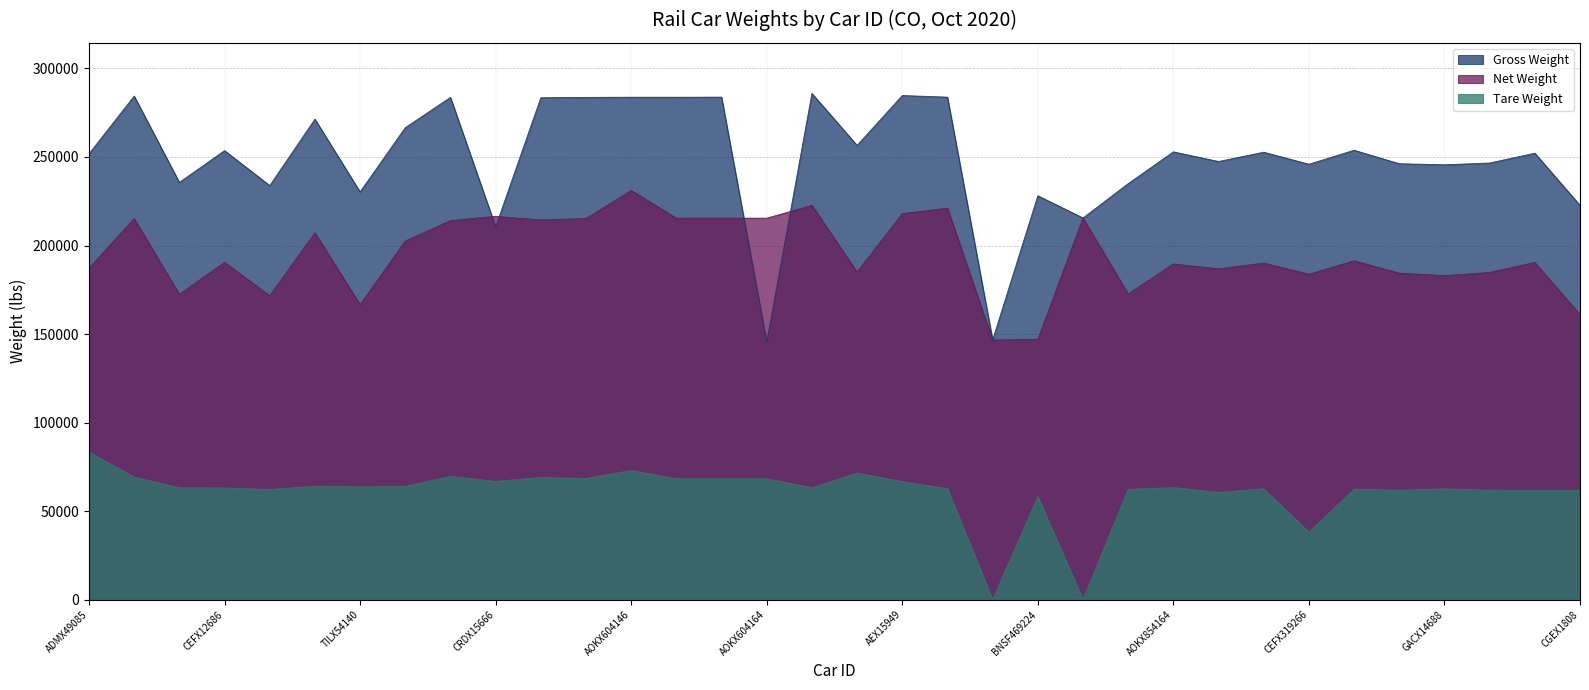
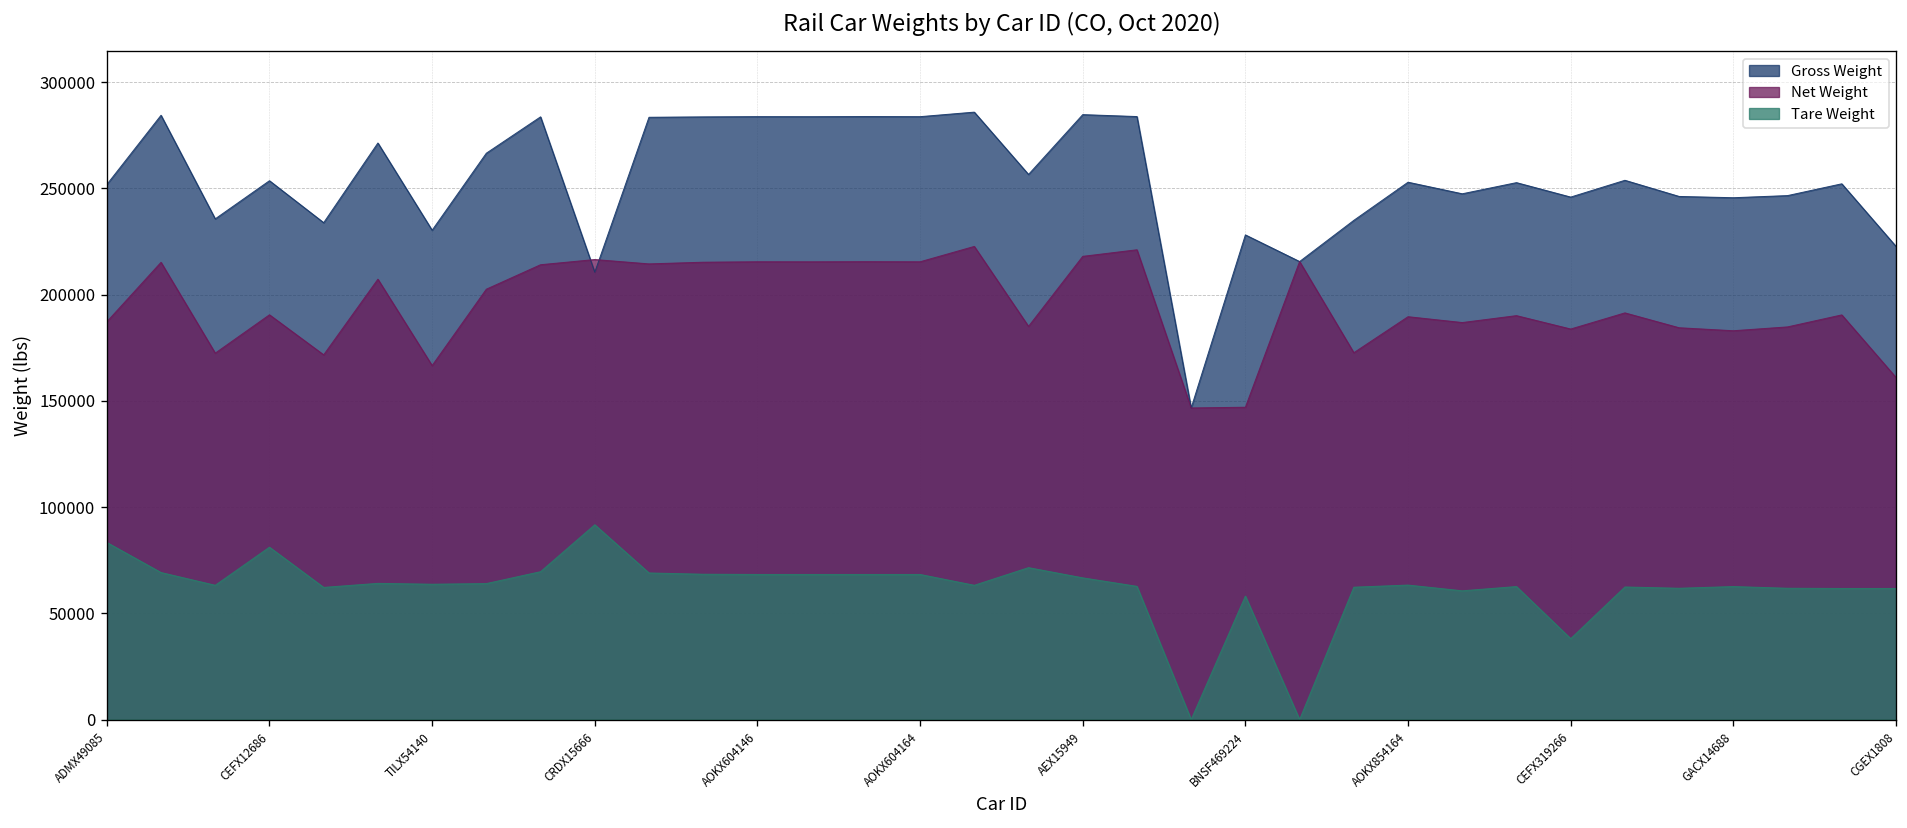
Tare Weight, CEFX12686: 63000 -> 81000
Tare Weight, CRDX15666: 67000 -> 92000
Net Weight, AOKX604146: 231000 -> 215000
Tare Weight, AOKX604146: 73000 -> 68000
Gross Weight, AOKX604164: 146000 -> 284000
